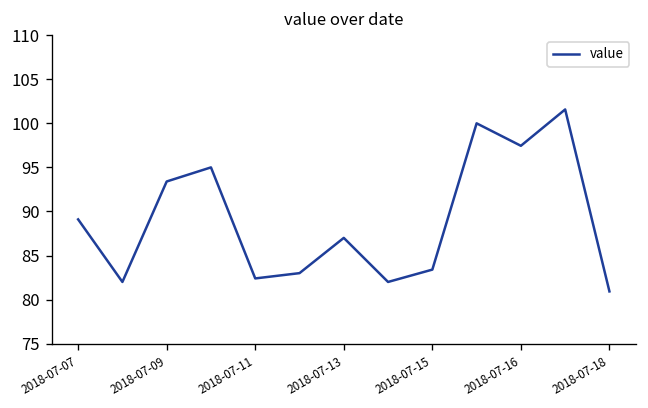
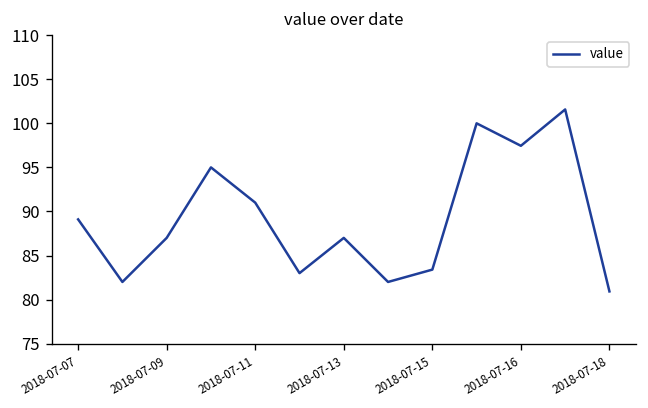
2018-07-09: 93 -> 87
2018-07-11: 82 -> 91
